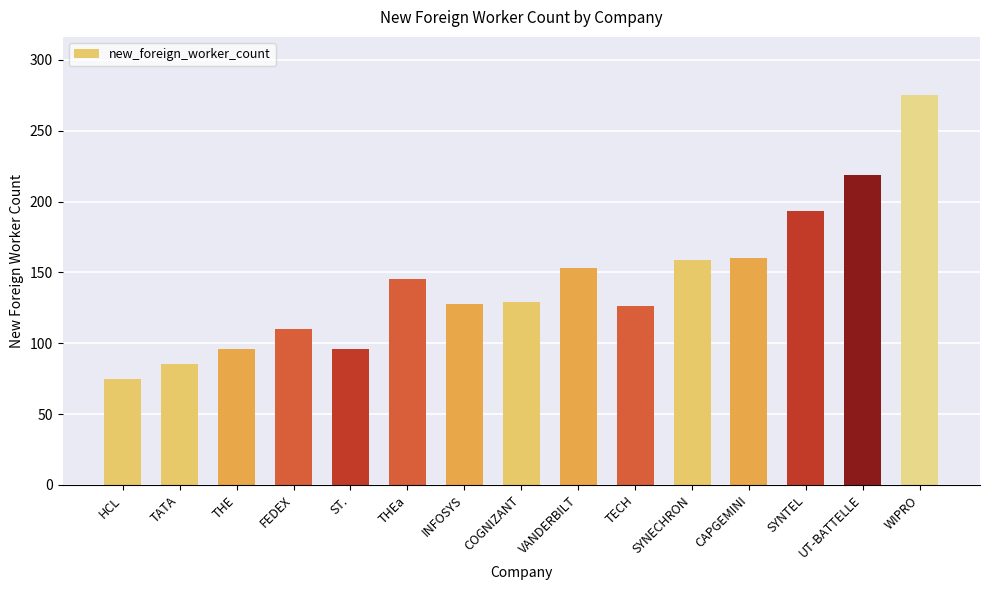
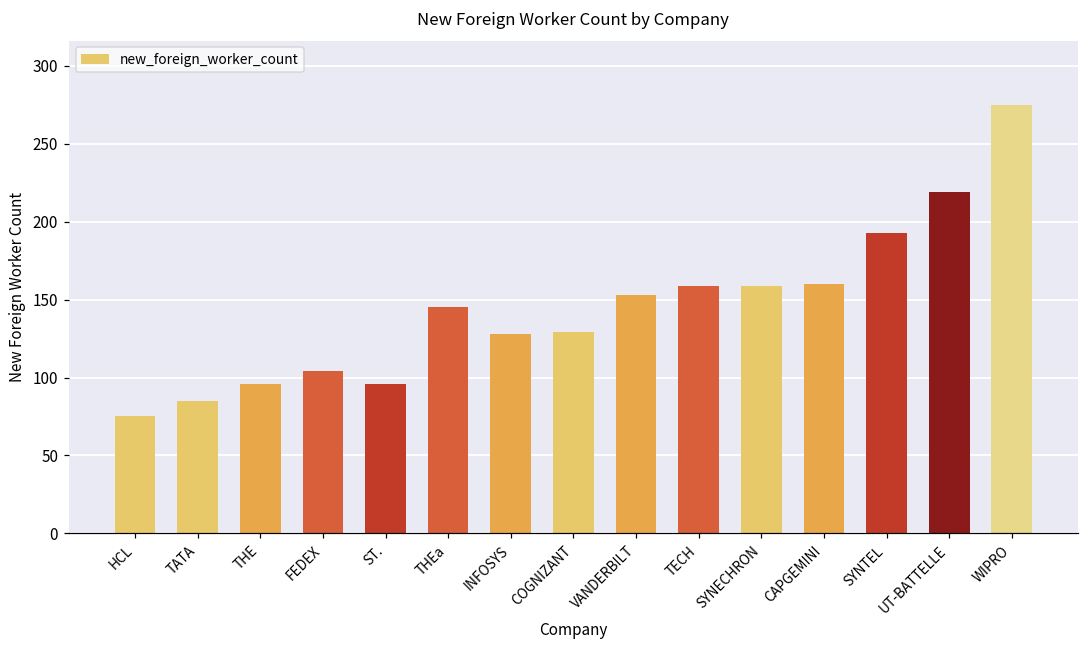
FEDEX: 110 -> 104
TECH: 126 -> 159
